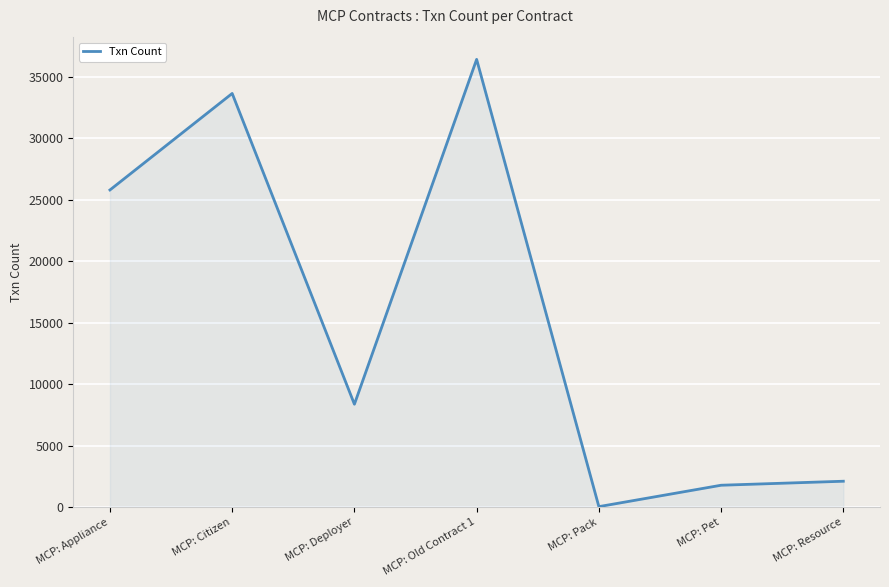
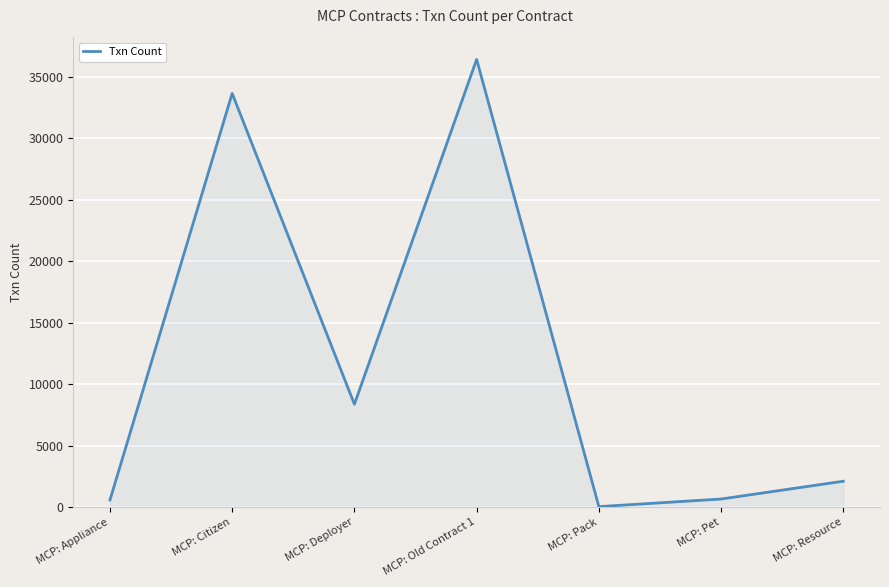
MCP: Appliance: 25800 -> 600
MCP: Pet: 1800 -> 700
